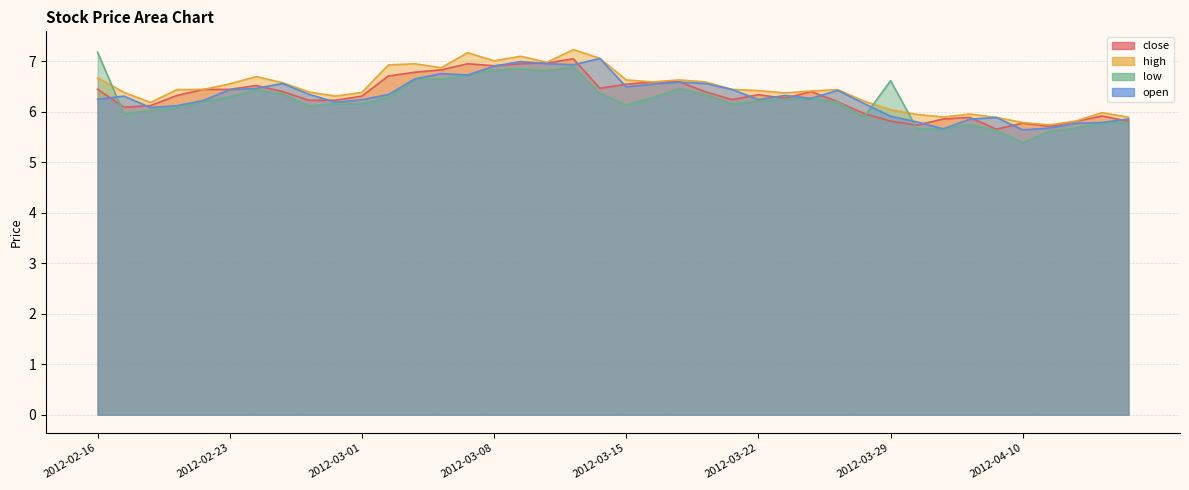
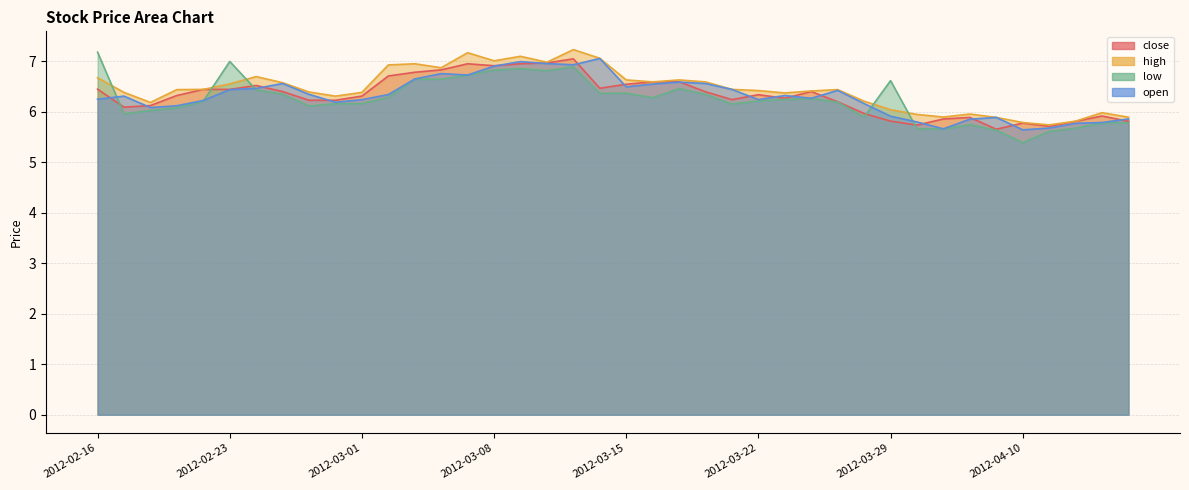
low, 2012-02-23: 6.3 -> 7.0
low, 2012-03-15: 6.1 -> 6.4
